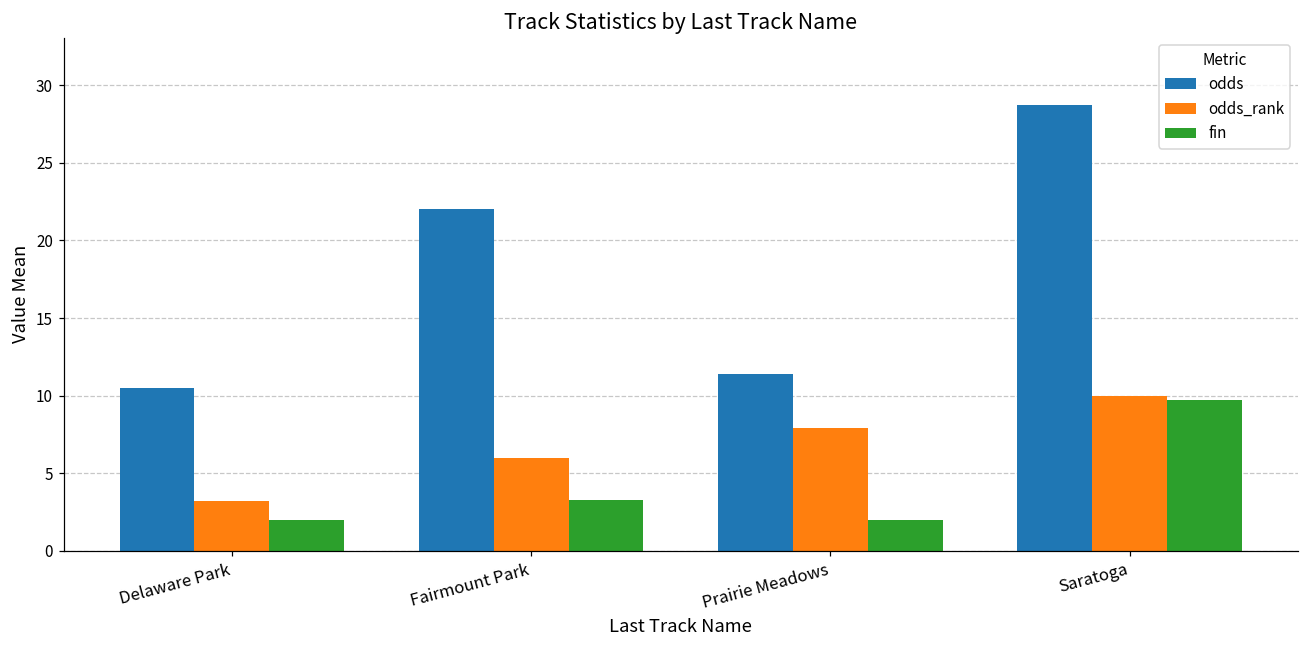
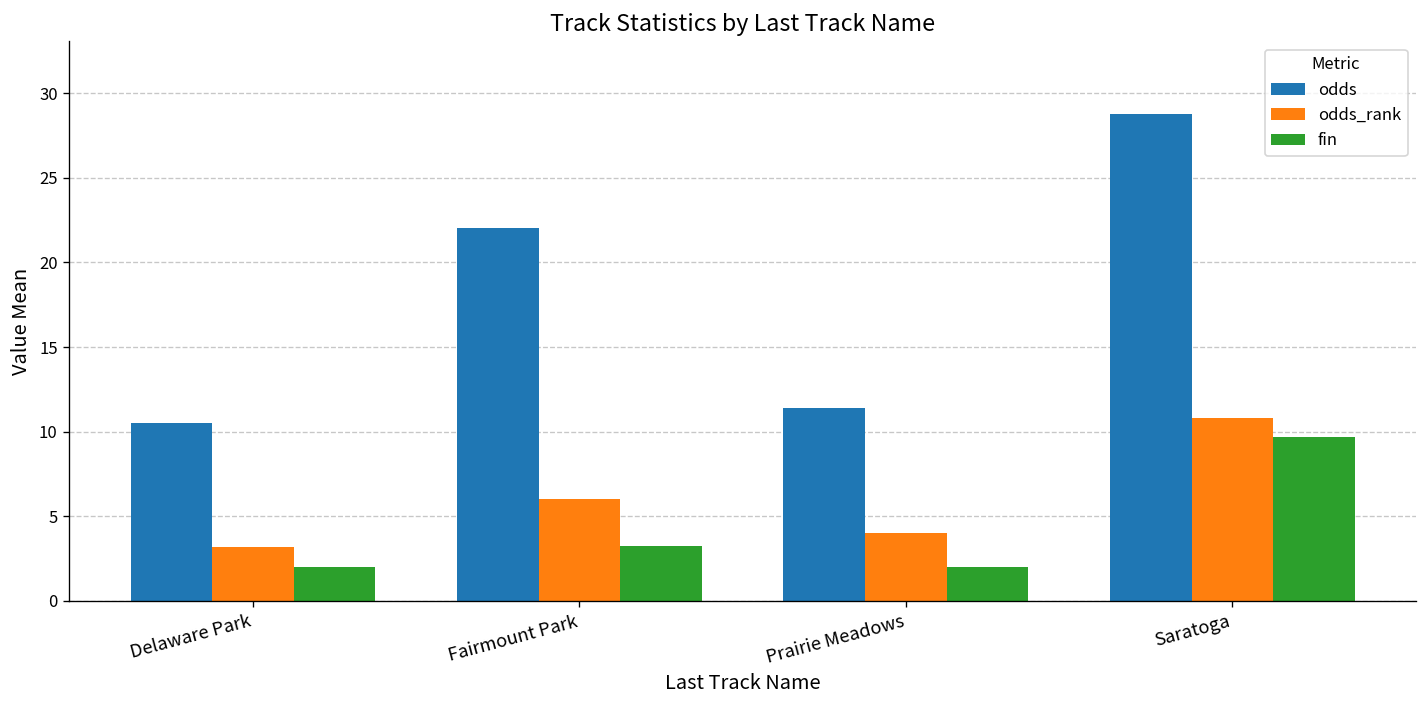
odds_rank, Prairie Meadows: 7.9 -> 4.0
odds_rank, Saratoga: 10.0 -> 10.8
